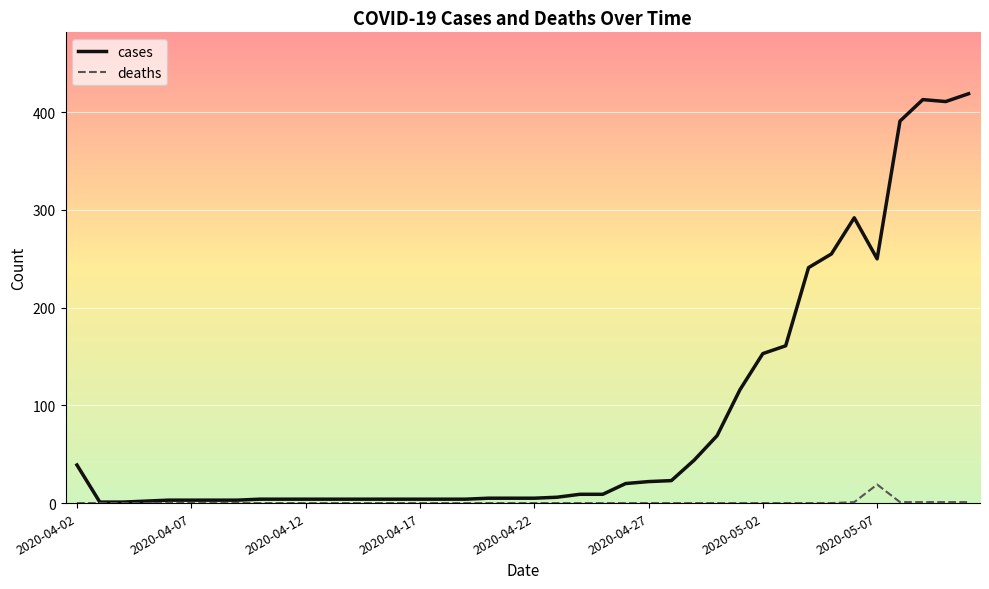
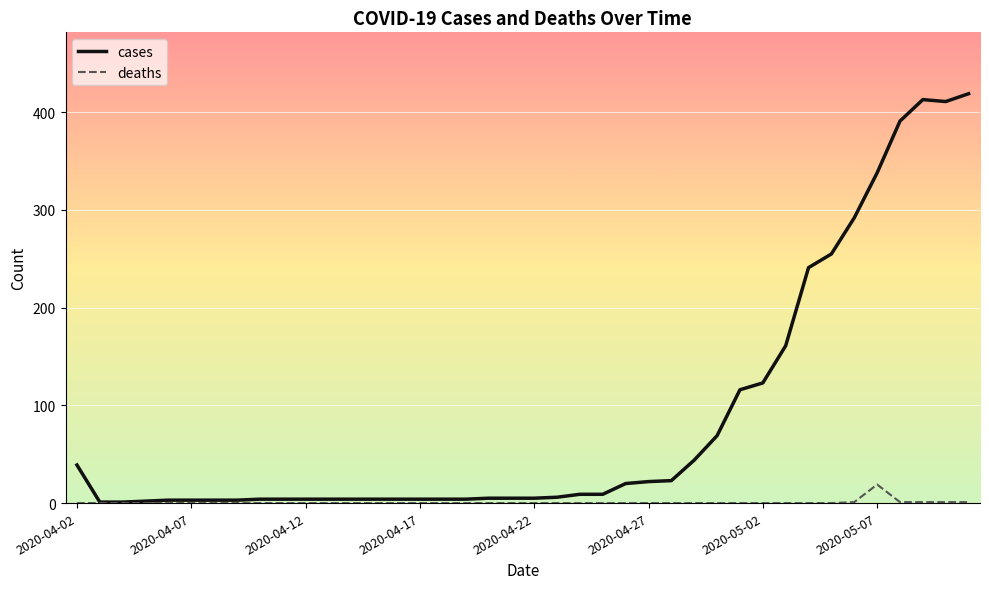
cases, 2020-05-02: 150 -> 120
cases, 2020-05-07: 250 -> 340
